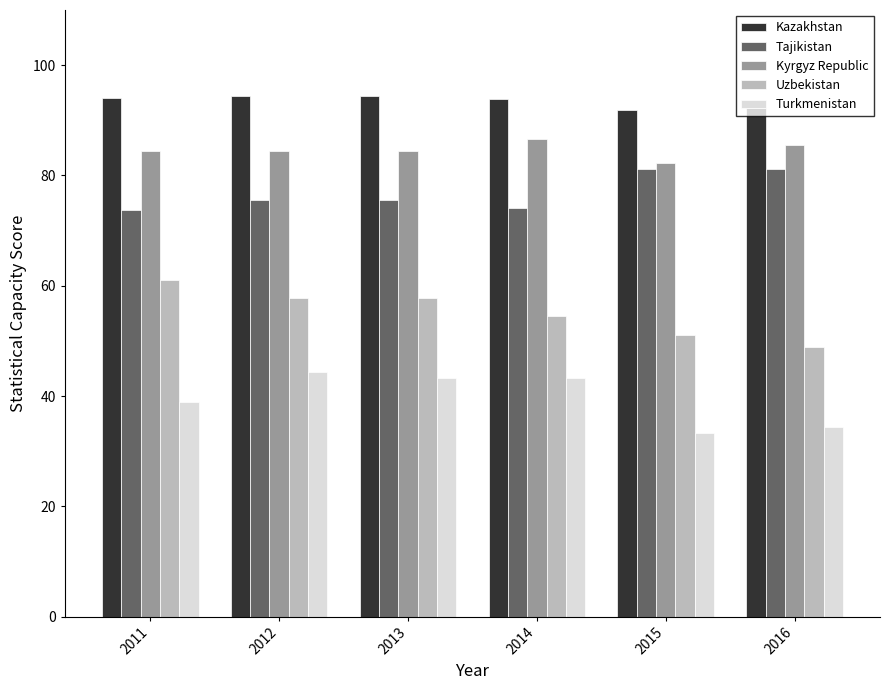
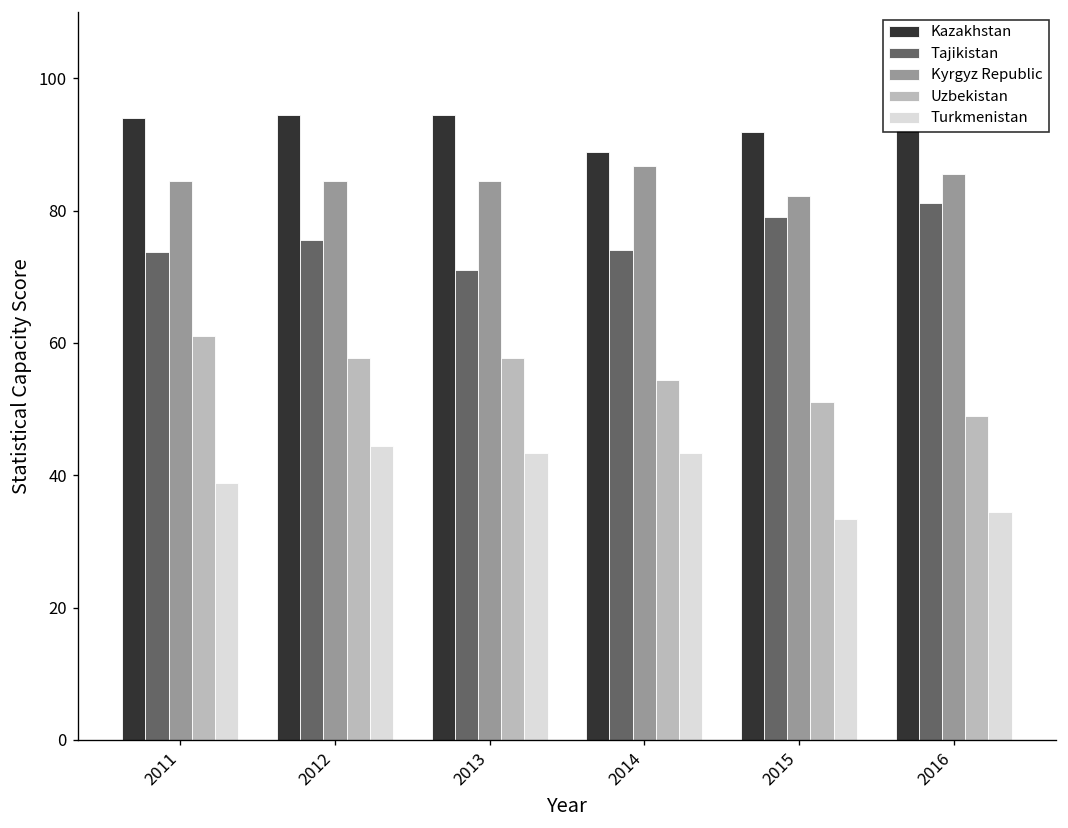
Tajikistan, 2013: 76 -> 71
Kazakhstan, 2014: 94 -> 89
Tajikistan, 2015: 81 -> 79
